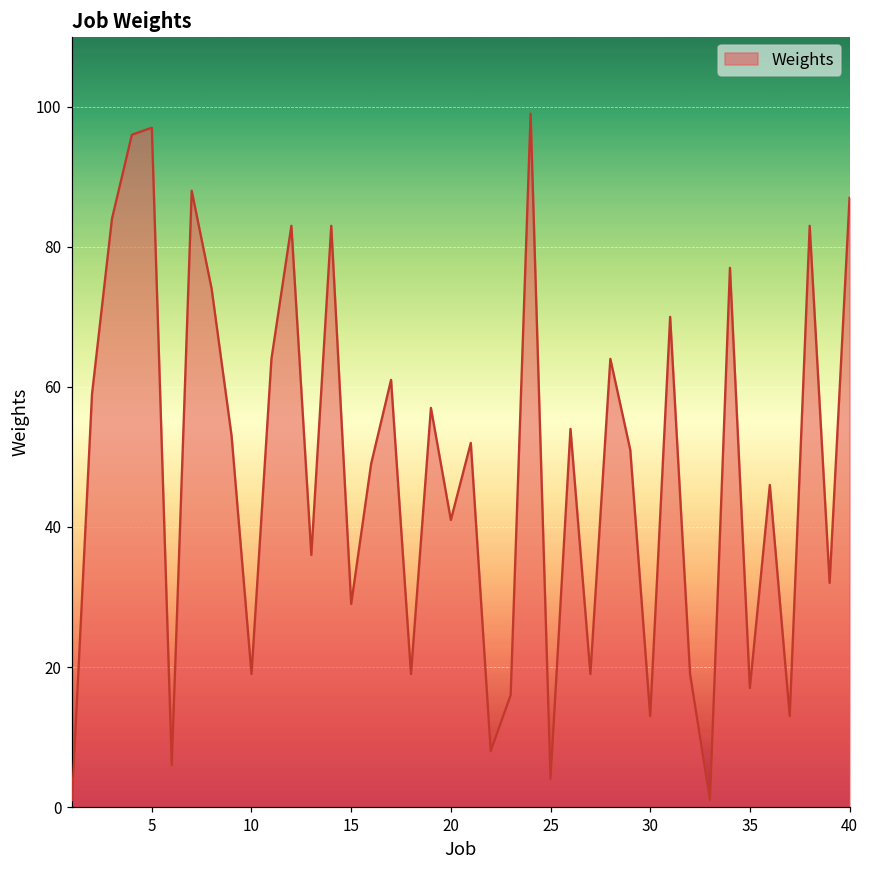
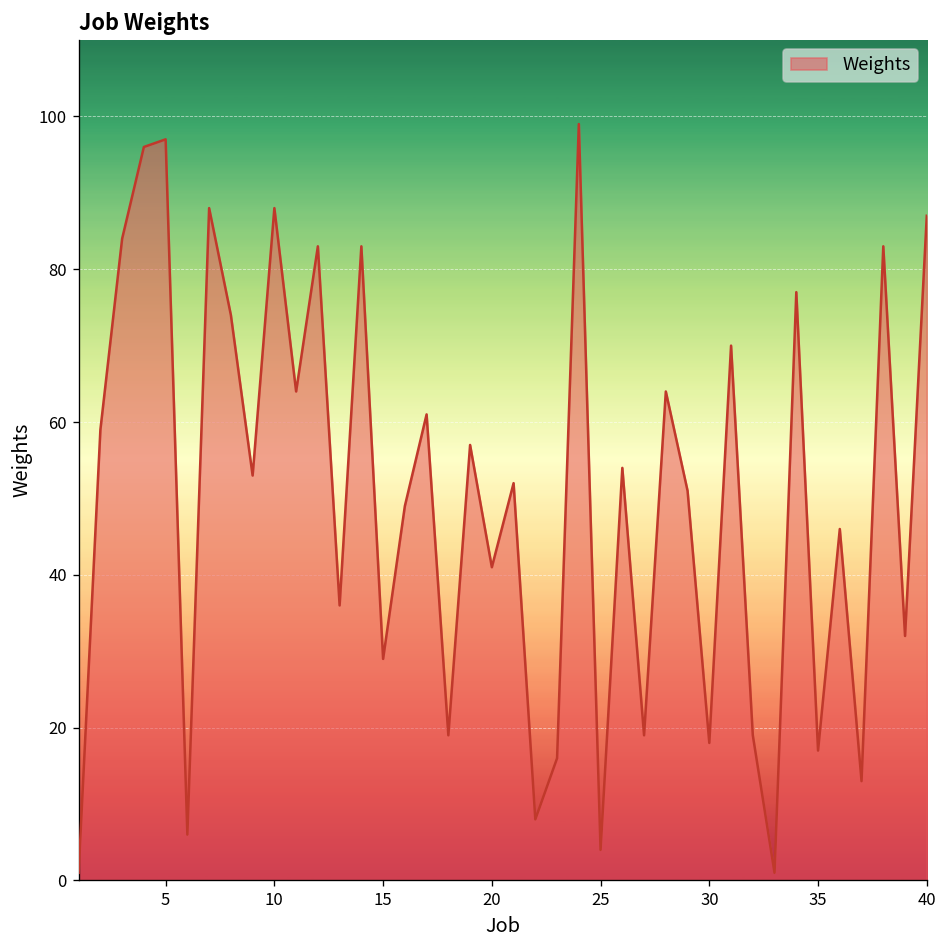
10: 19 -> 88
30: 13 -> 18
